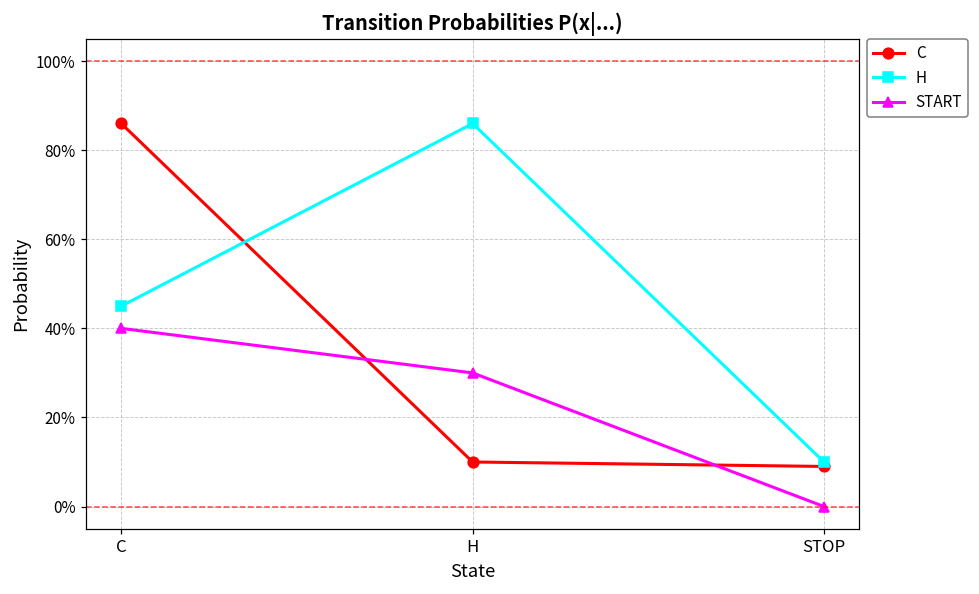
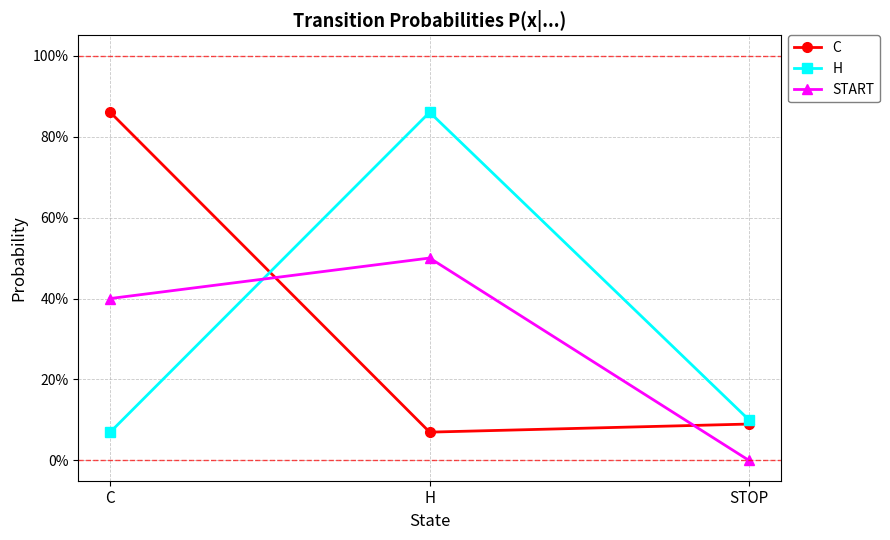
H, C: 45% -> 7%
C, H: 10% -> 7%
START, H: 30% -> 50%
